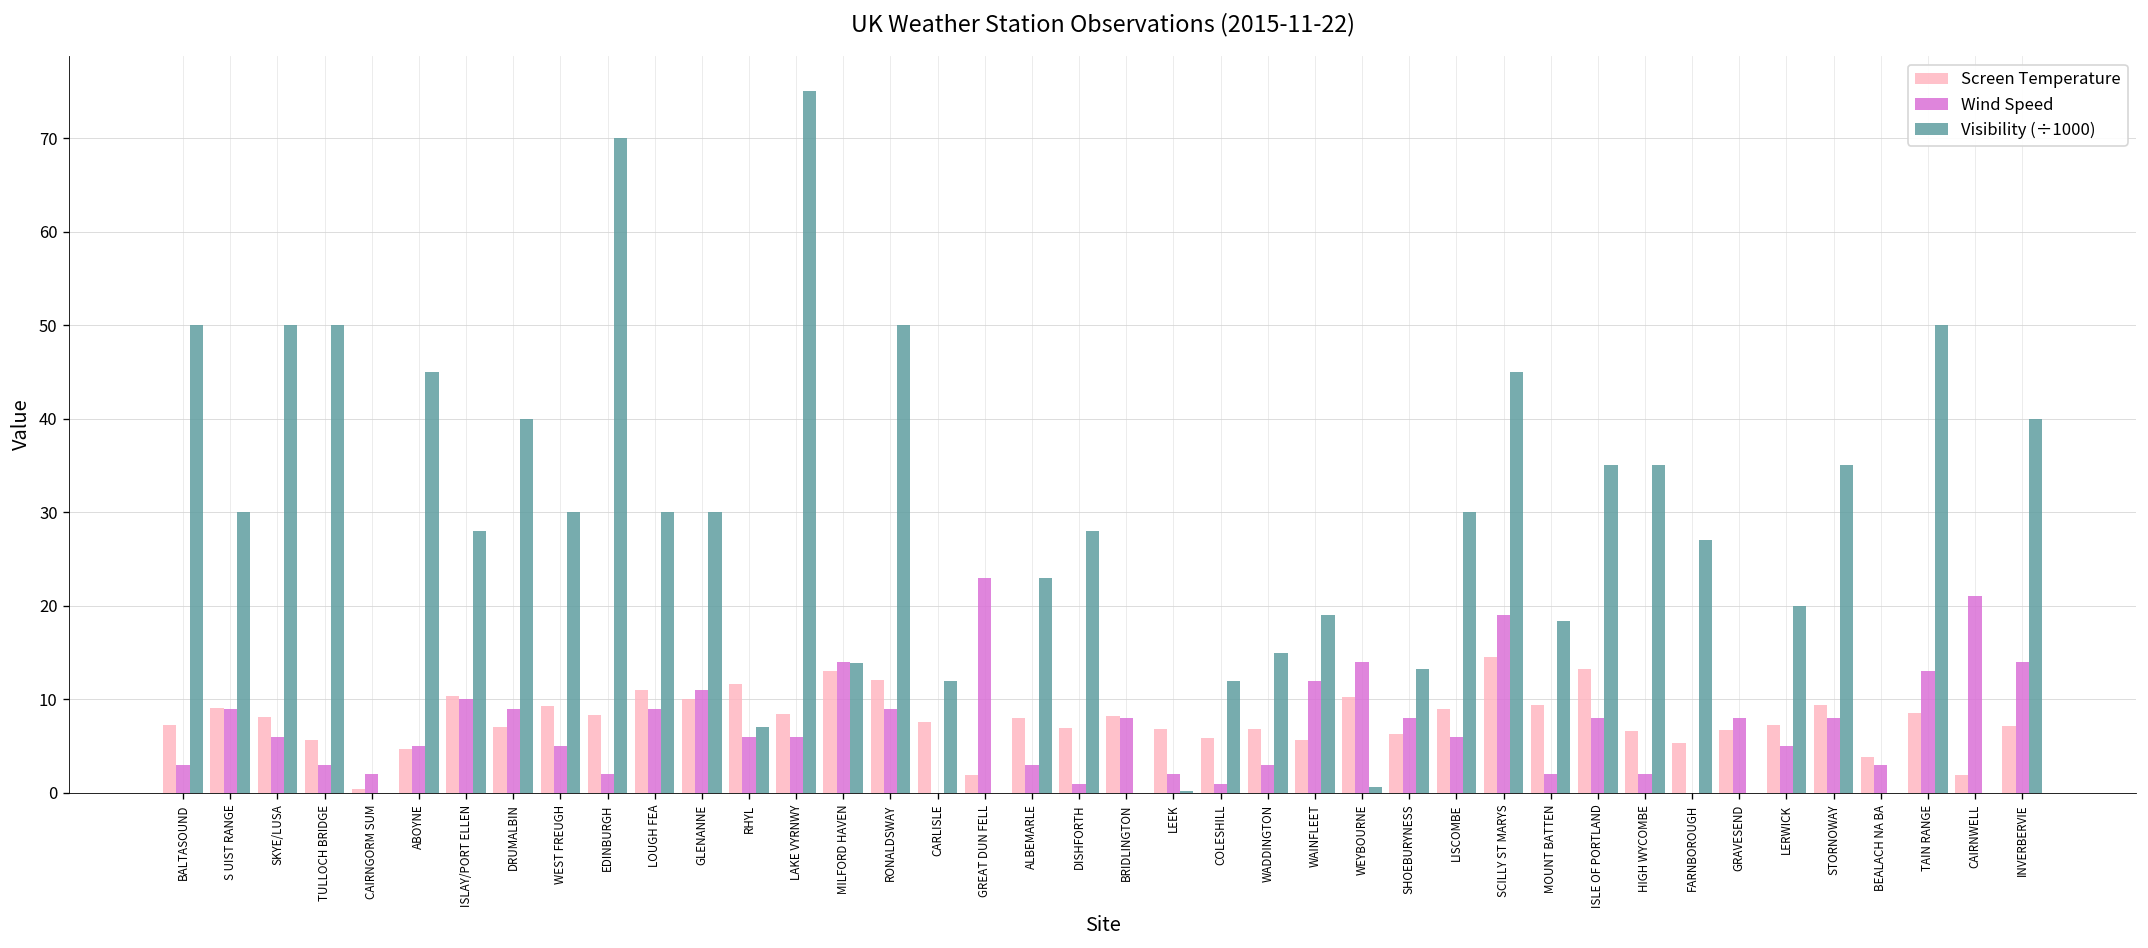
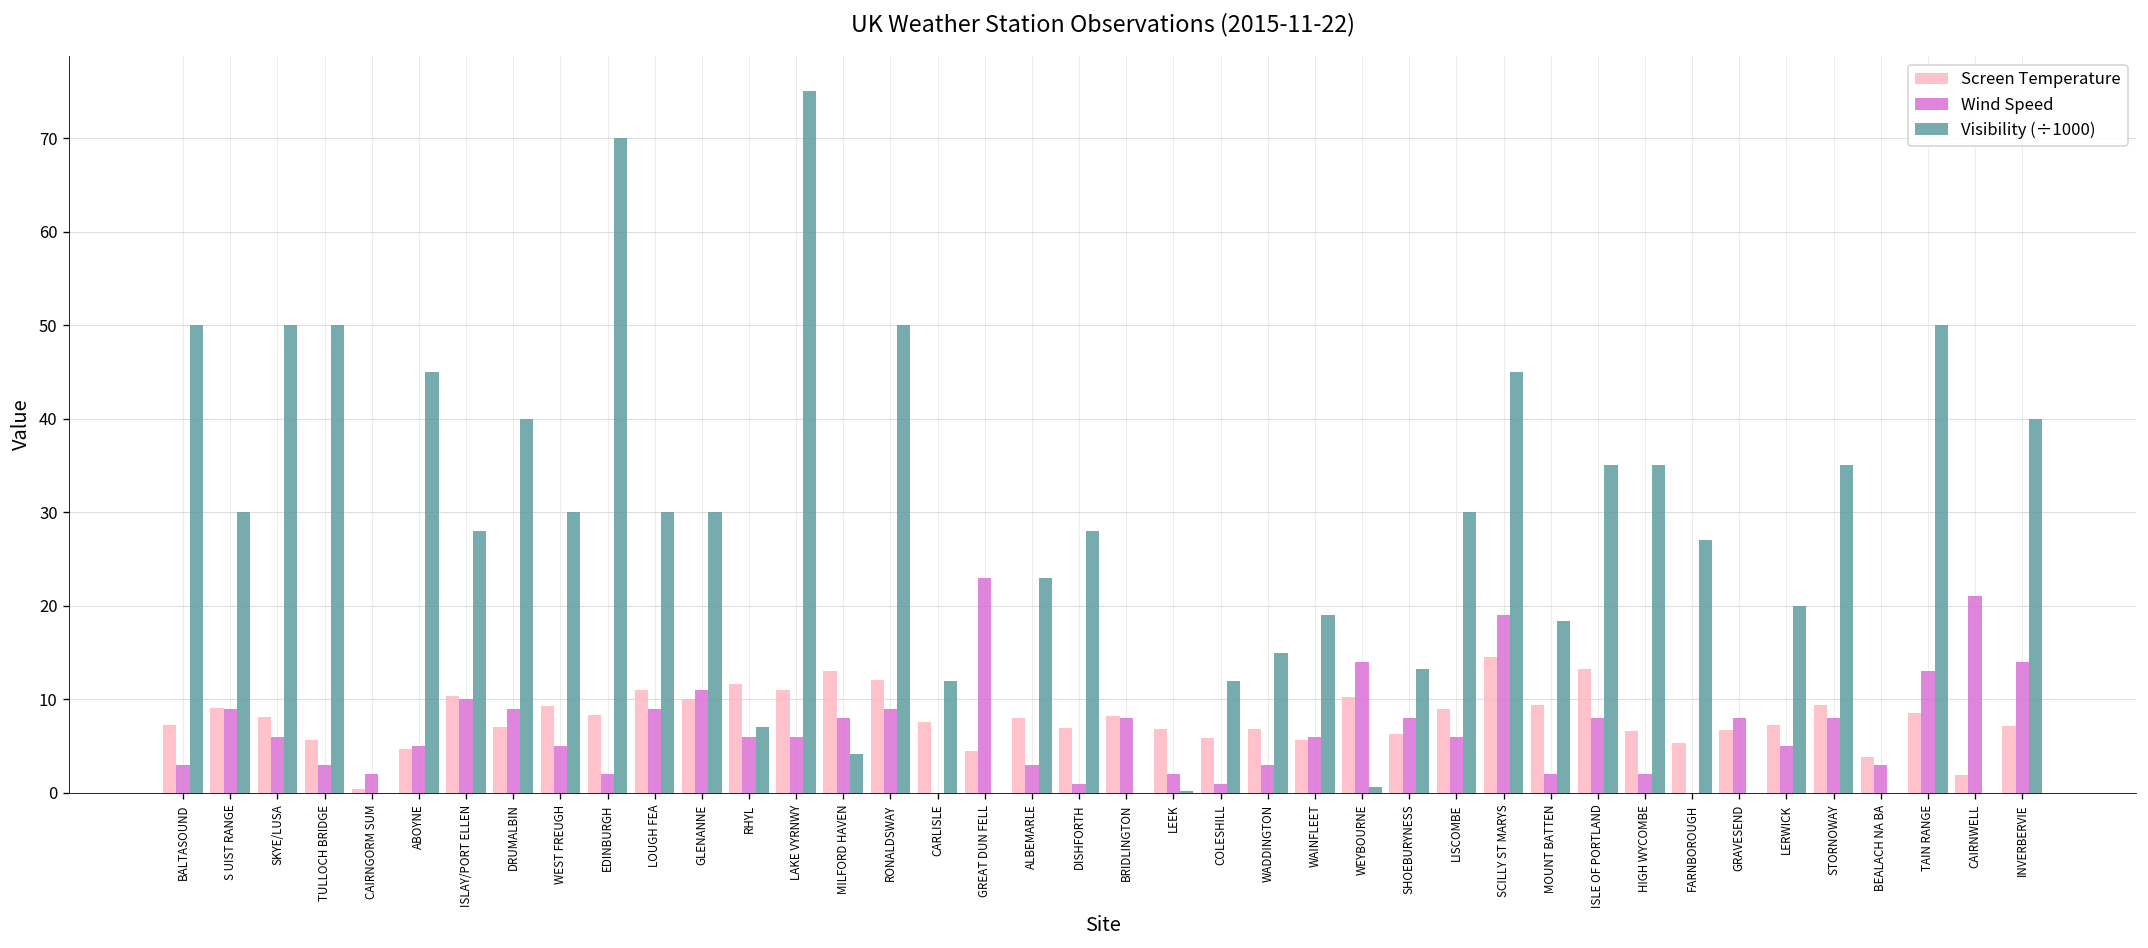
Screen Temperature, LAKE VYRNWY: 8 -> 11
Wind Speed, MILFORD HAVEN: 14 -> 8
Visibility (÷1000), MILFORD HAVEN: 14 -> 4
Screen Temperature, GREAT DUN FELL: 2 -> 5
Wind Speed, WAINFLEET: 12 -> 6
